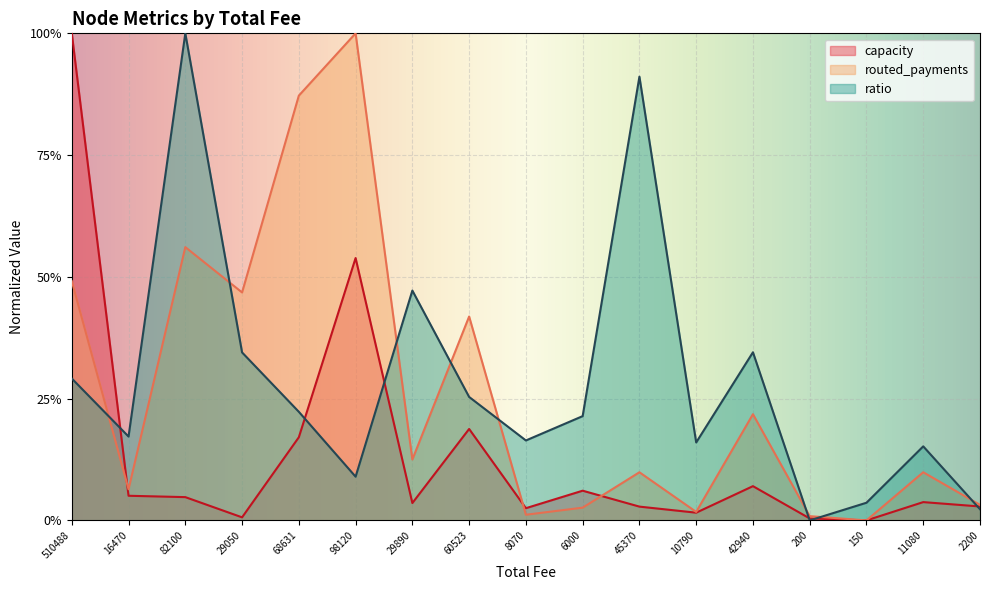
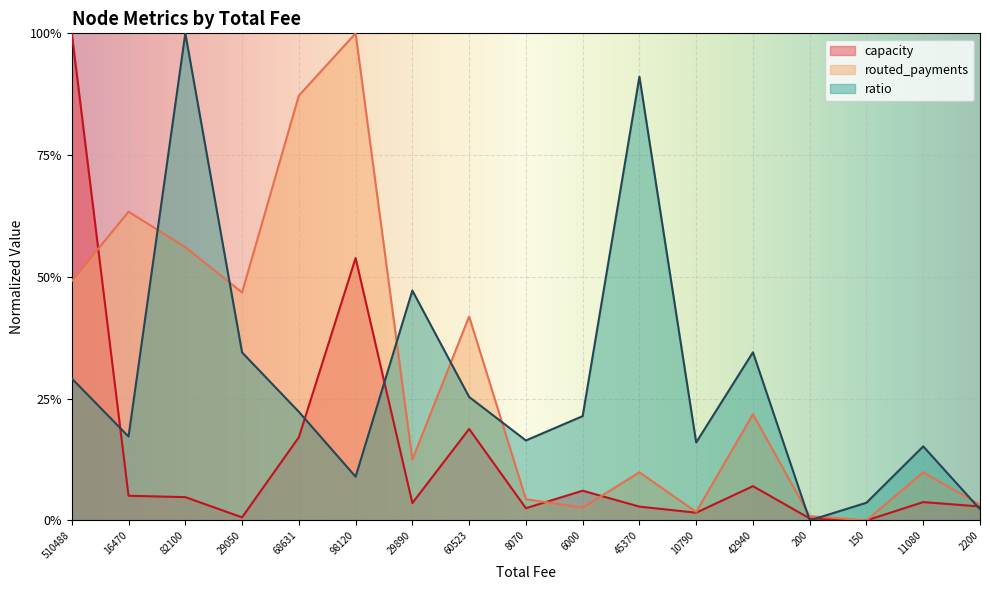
routed_payments, 16470: 6% -> 63%
routed_payments, 8070: 1% -> 4%
